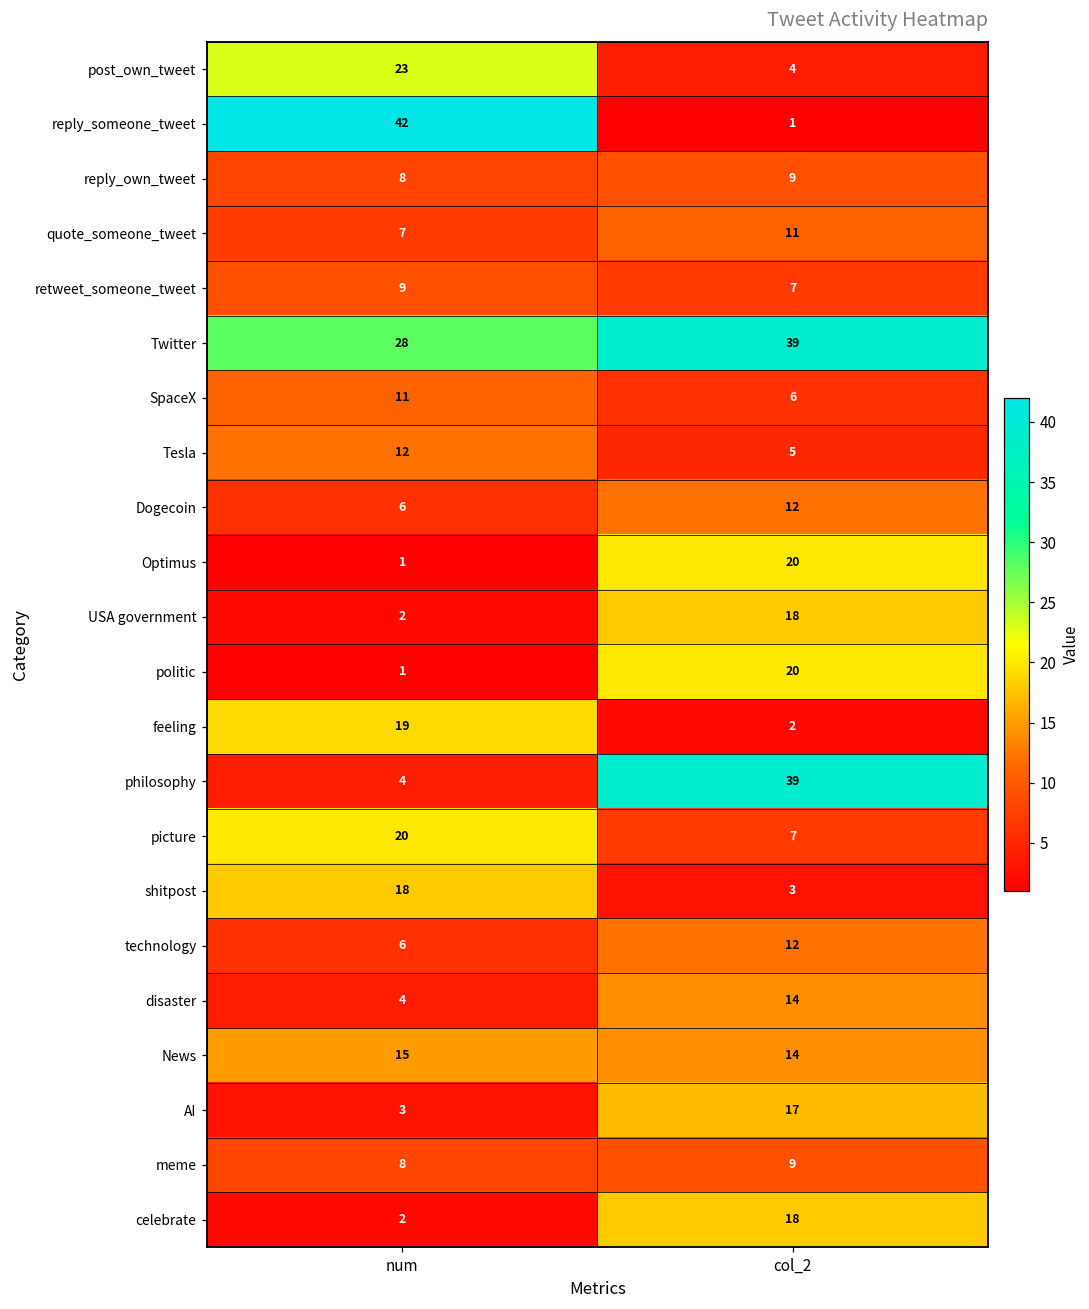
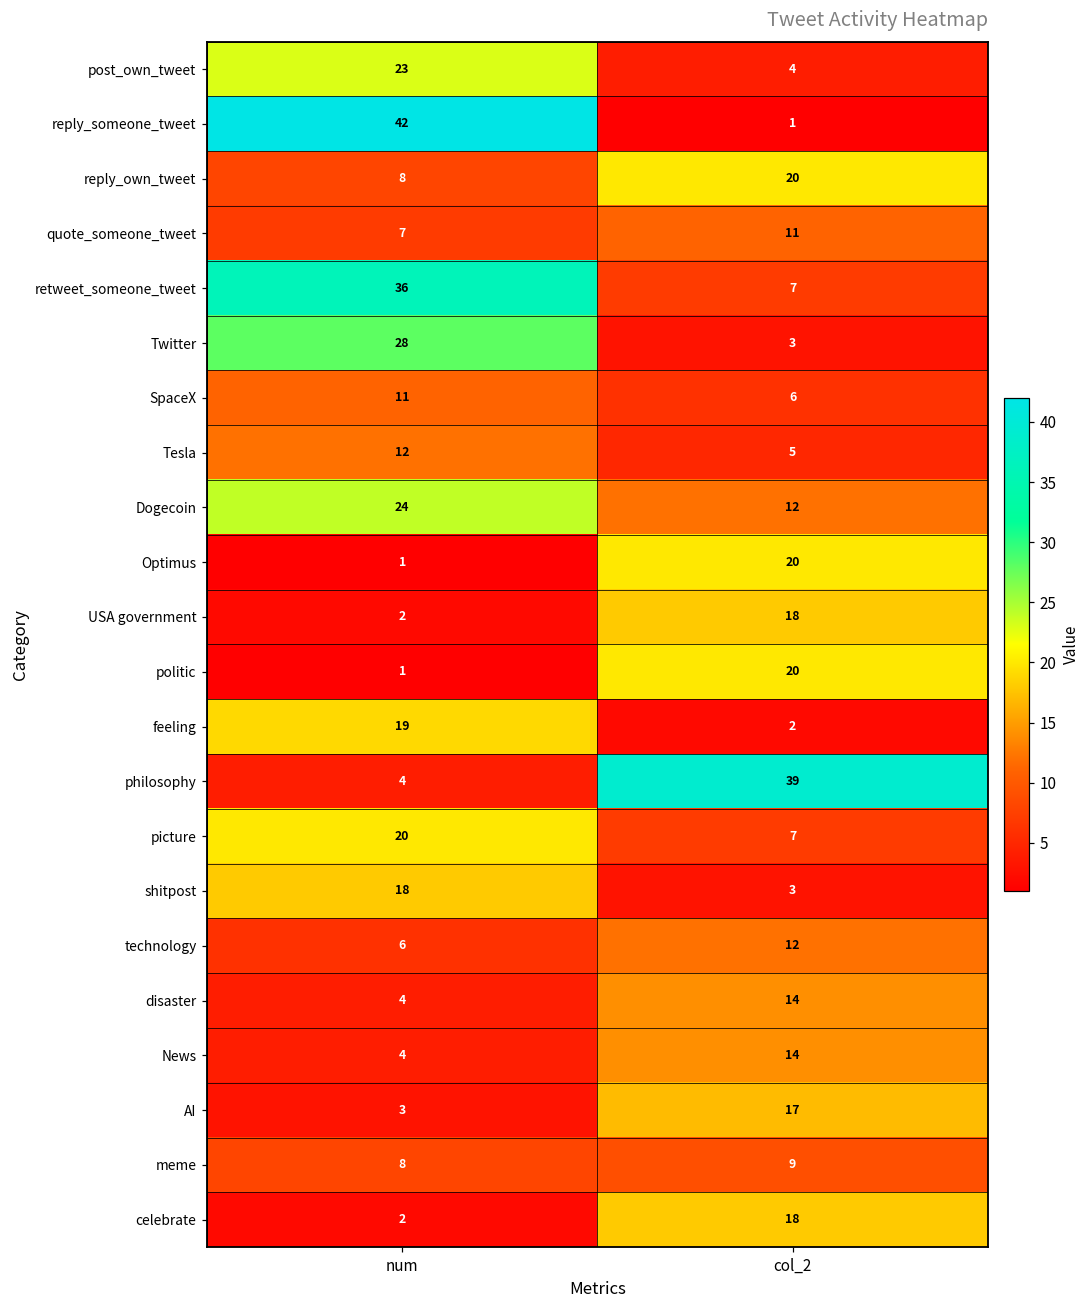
reply_own_tweet, col_2: 9 -> 20
retweet_someone_tweet, num: 9 -> 36
Twitter, col_2: 39 -> 3
Dogecoin, num: 6 -> 24
News, num: 15 -> 4
